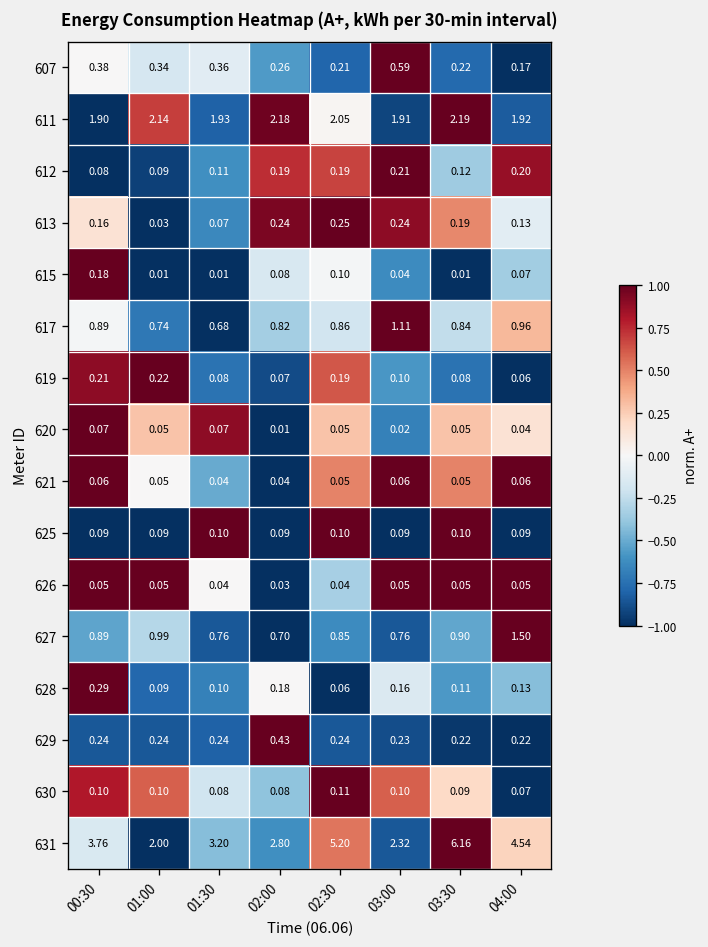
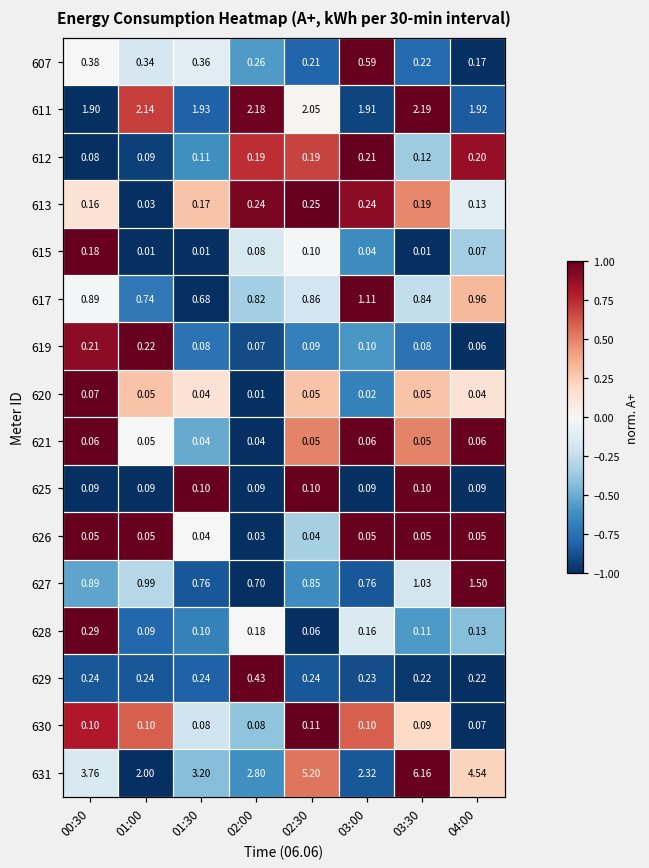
613, 01:30: 0.07 -> 0.17
619, 02:30: 0.19 -> 0.09
620, 01:30: 0.07 -> 0.04
627, 03:30: 0.90 -> 1.03
